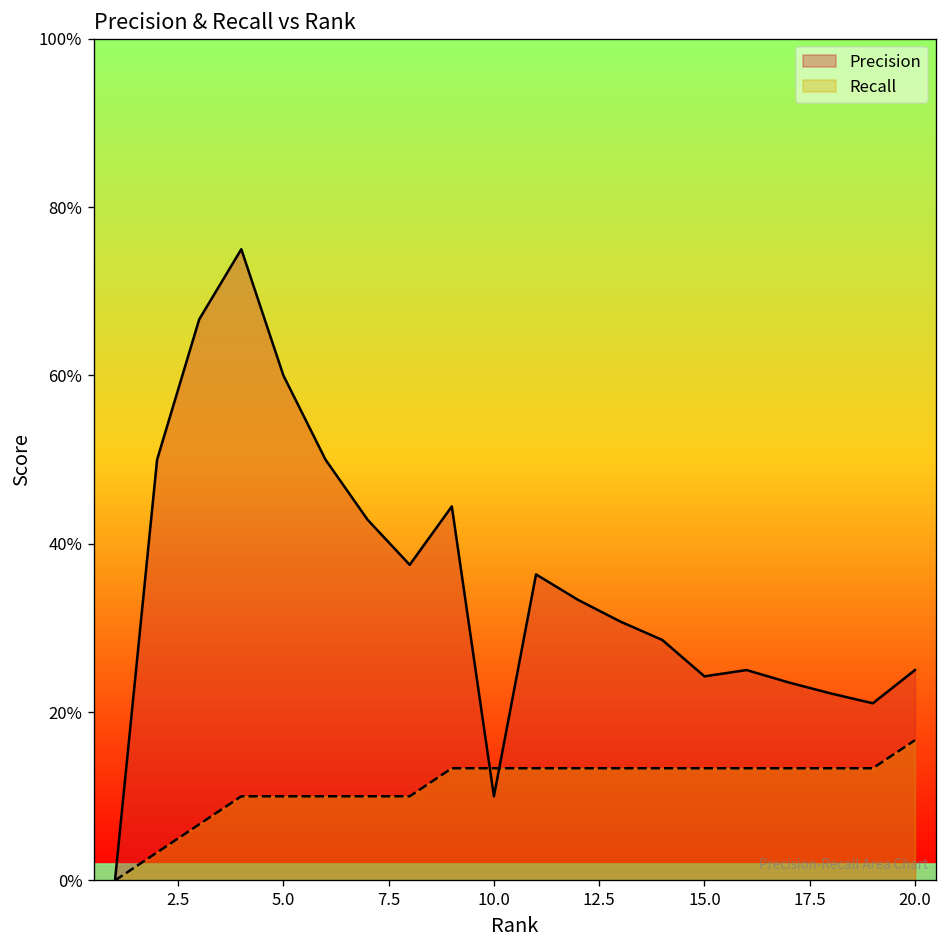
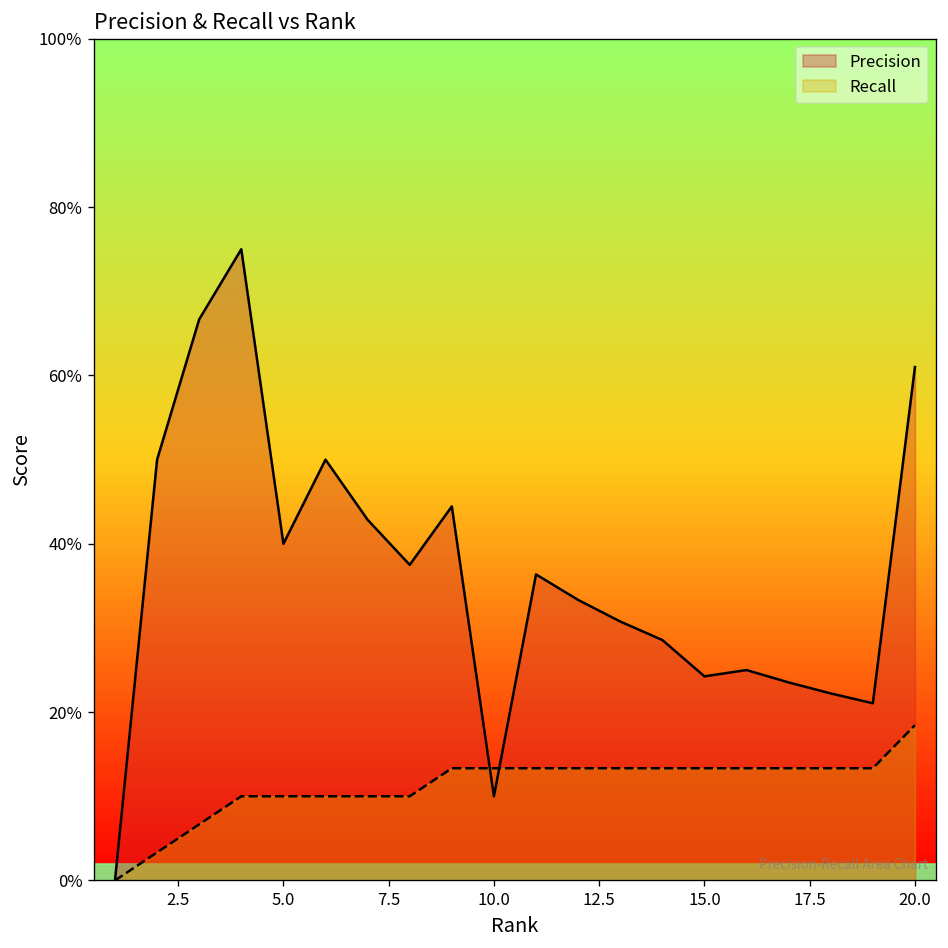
Precision, 5.0: 60% -> 40%
Precision, 20.0: 25% -> 61%
Recall, 20.0: 17% -> 18%
